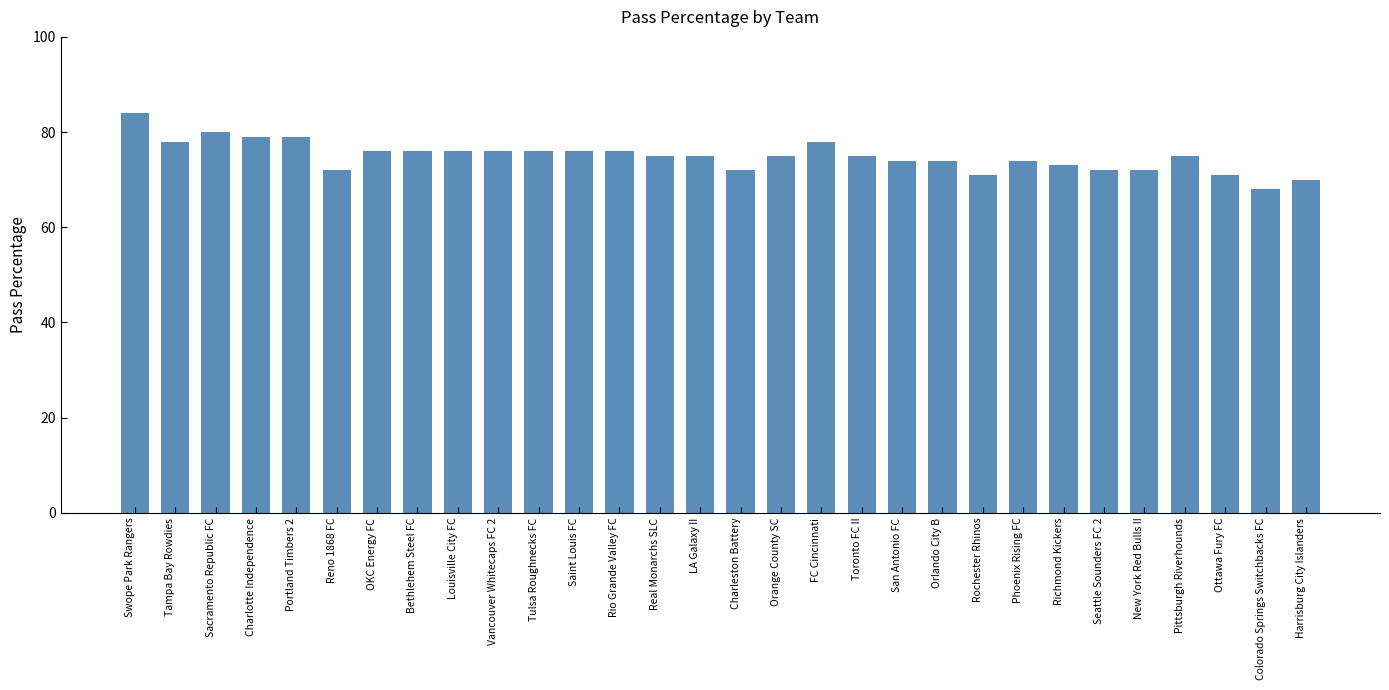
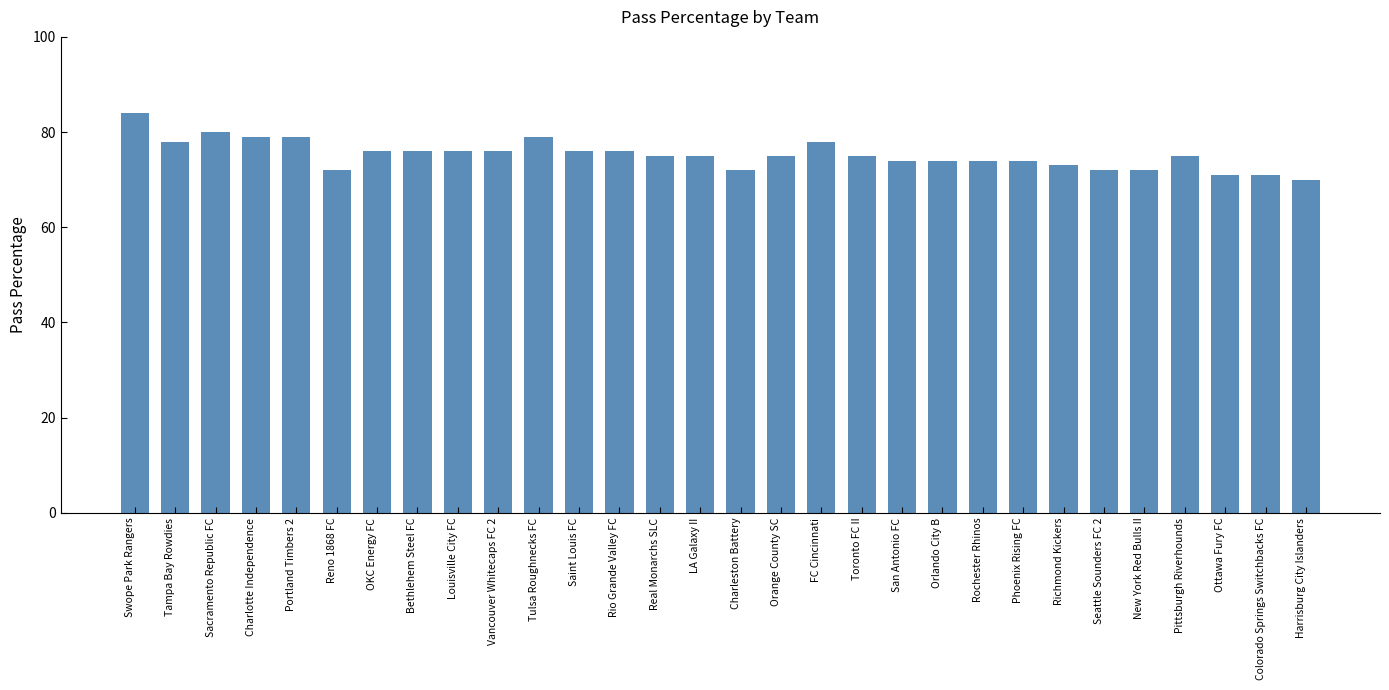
Tulsa Roughnecks FC: 76 -> 79
Rochester Rhinos: 71 -> 74
Colorado Springs Switchbacks FC: 68 -> 71
